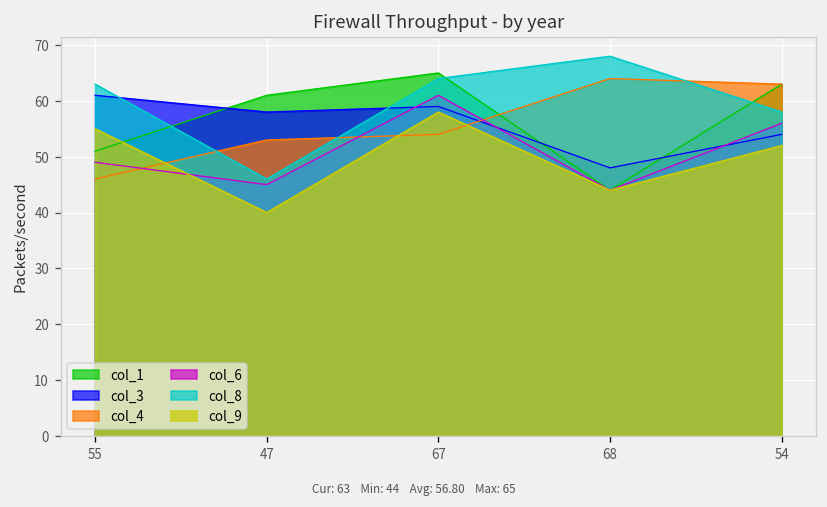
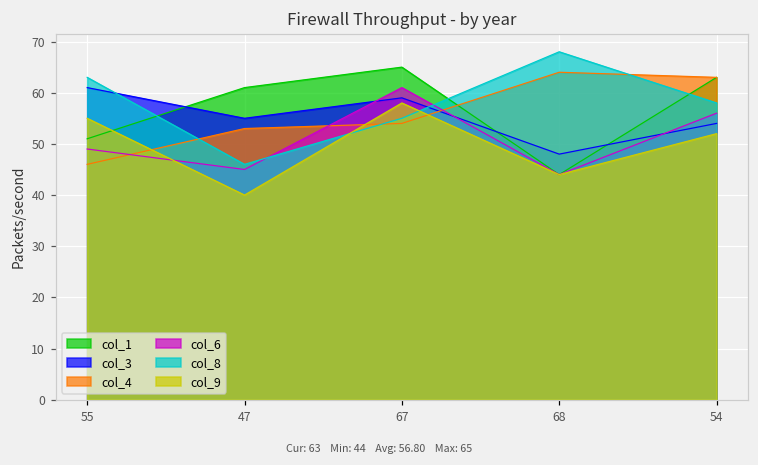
col_3, 47: 58 -> 55
col_8, 67: 64 -> 55
